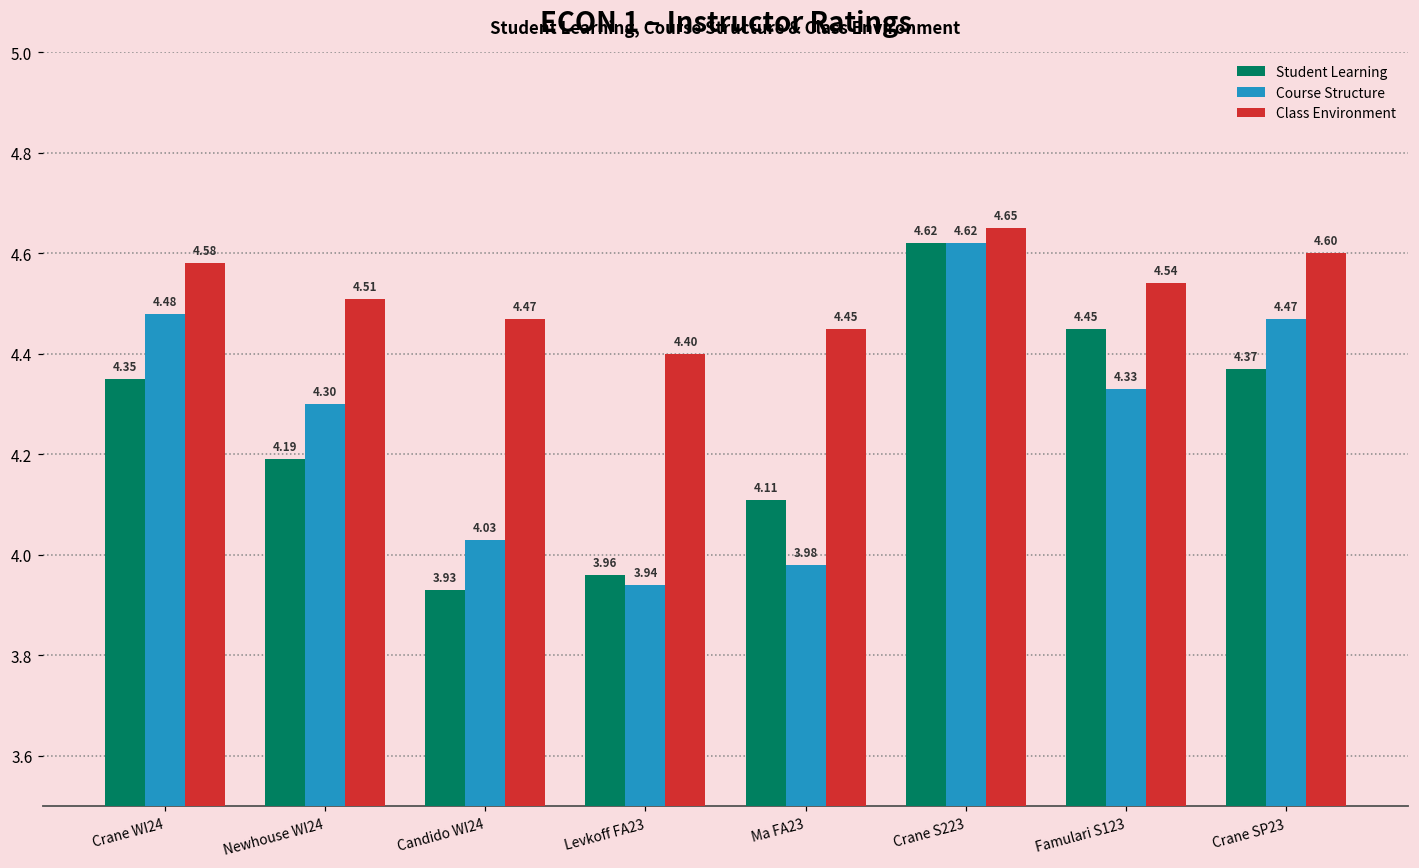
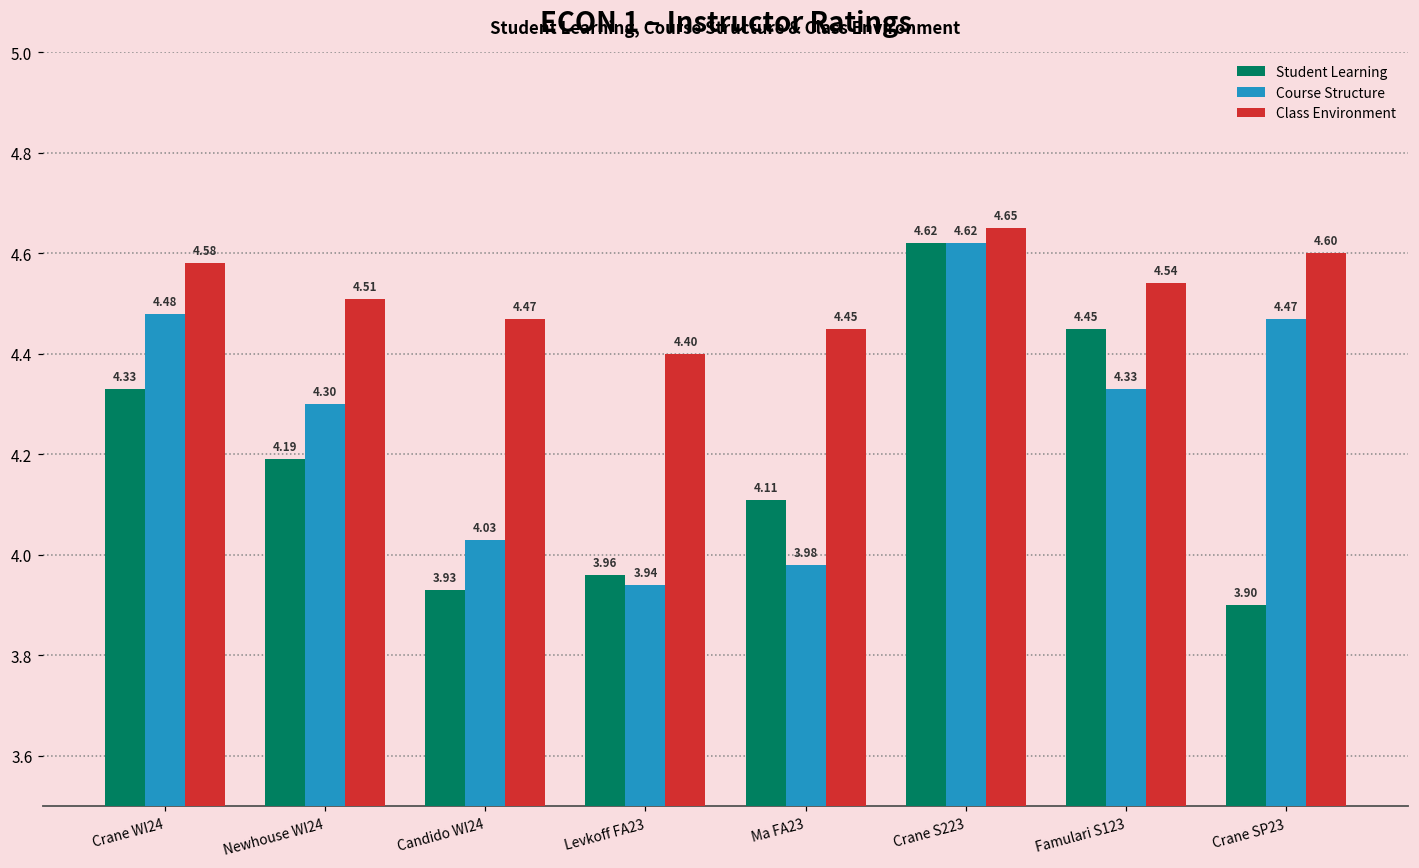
Student Learning, Crane WI24: 4.35 -> 4.33
Student Learning, Crane SP23: 4.37 -> 3.90
